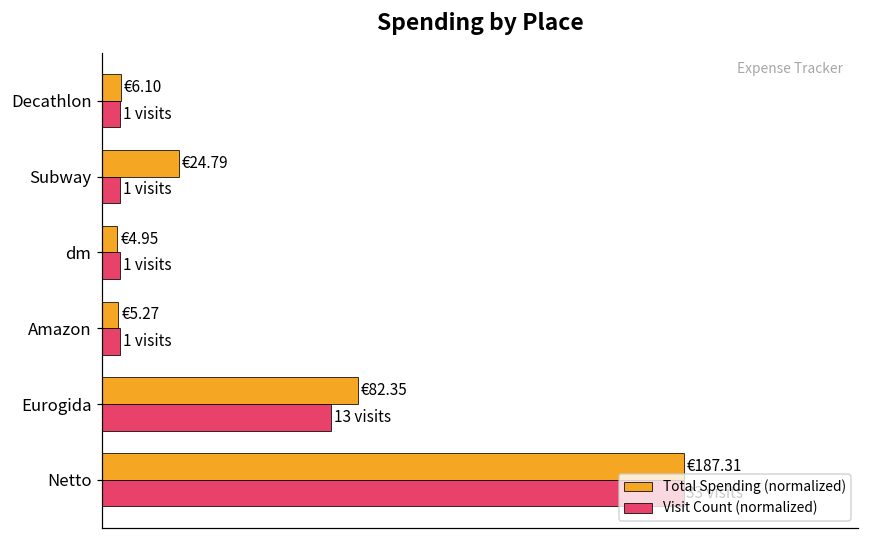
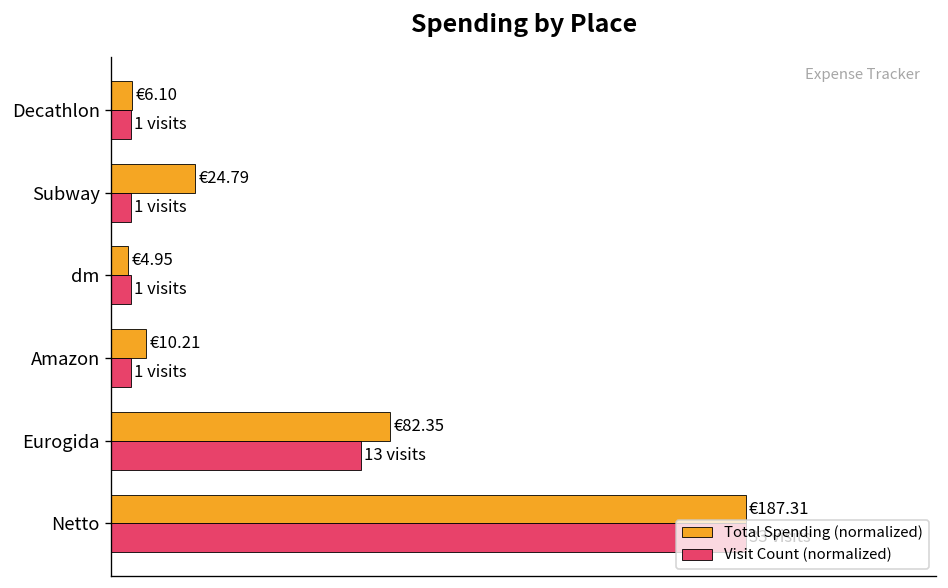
Total Spending (normalized), Amazon: €5.27 -> €10.21
